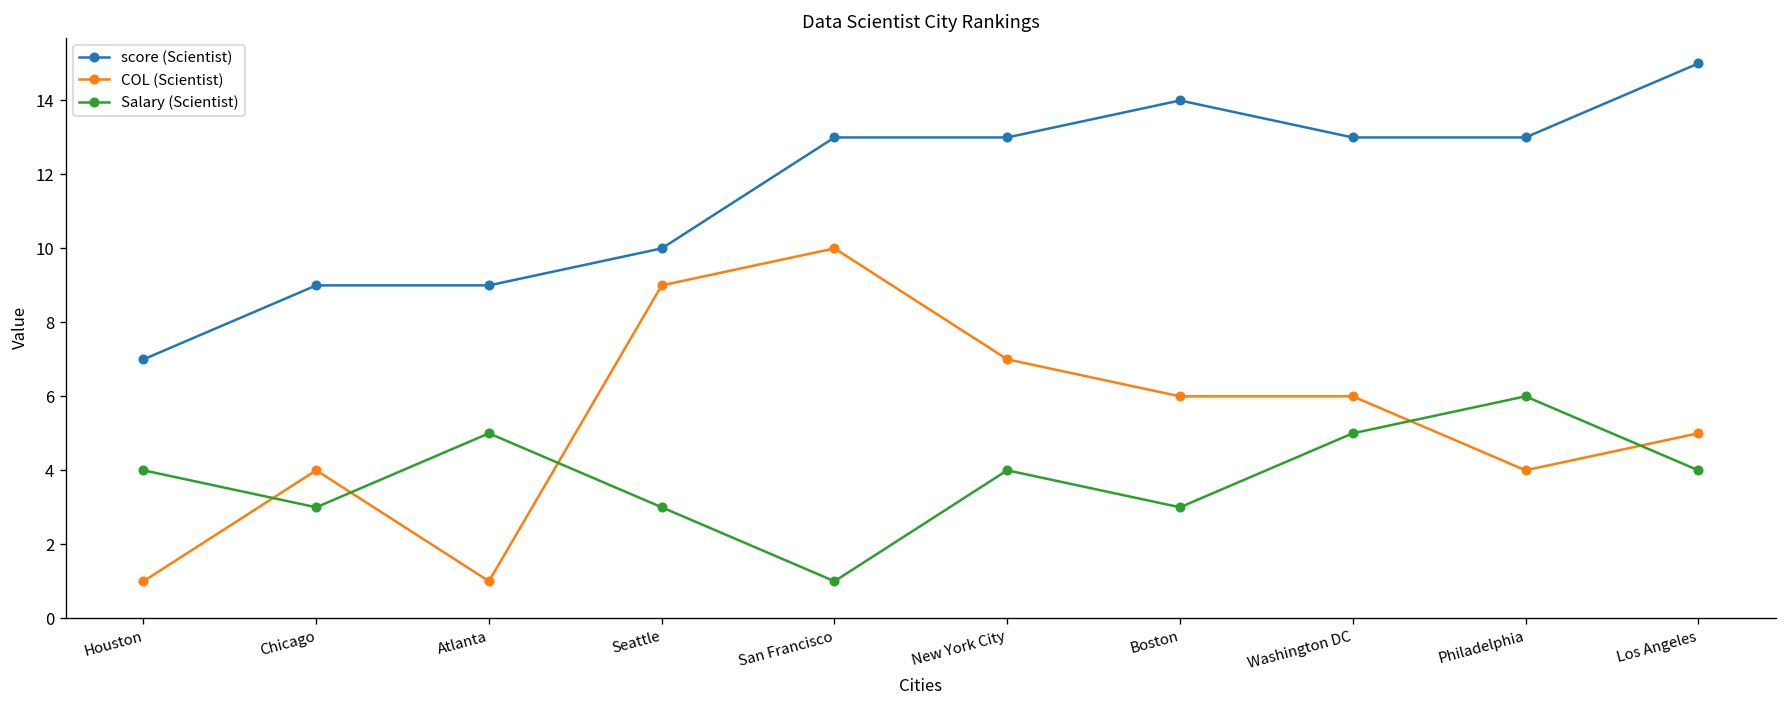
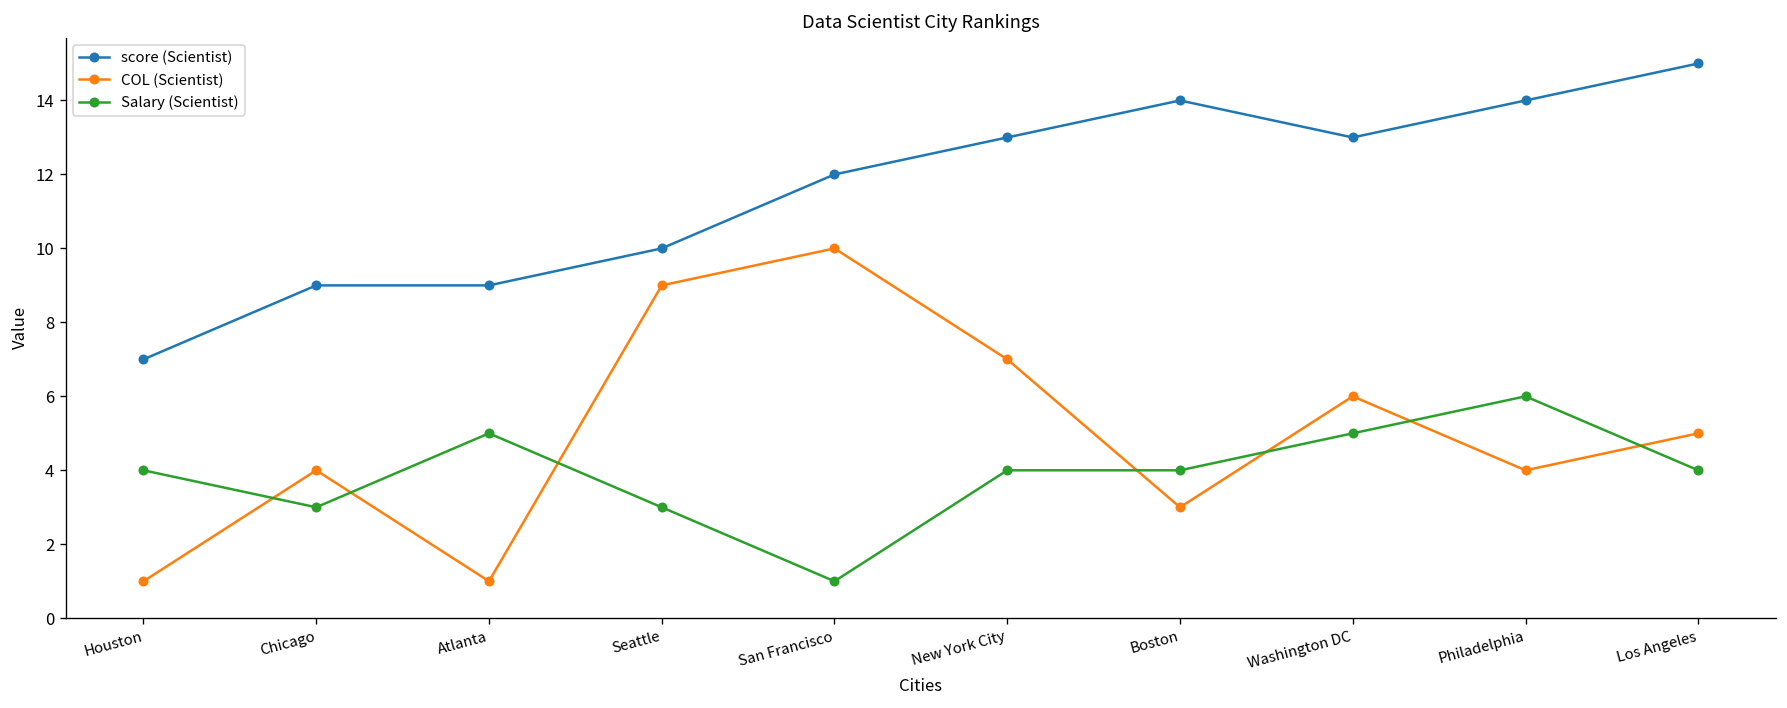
score (Scientist), San Francisco: 13 -> 12
COL (Scientist), Boston: 6 -> 3
Salary (Scientist), Boston: 3 -> 4
score (Scientist), Philadelphia: 13 -> 14
